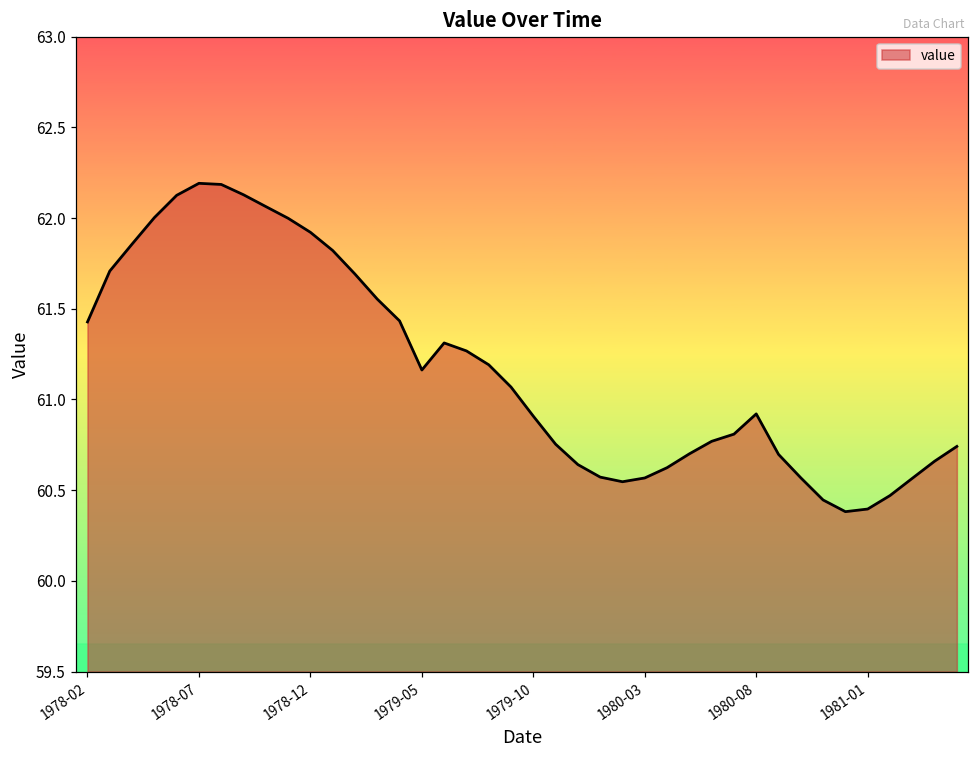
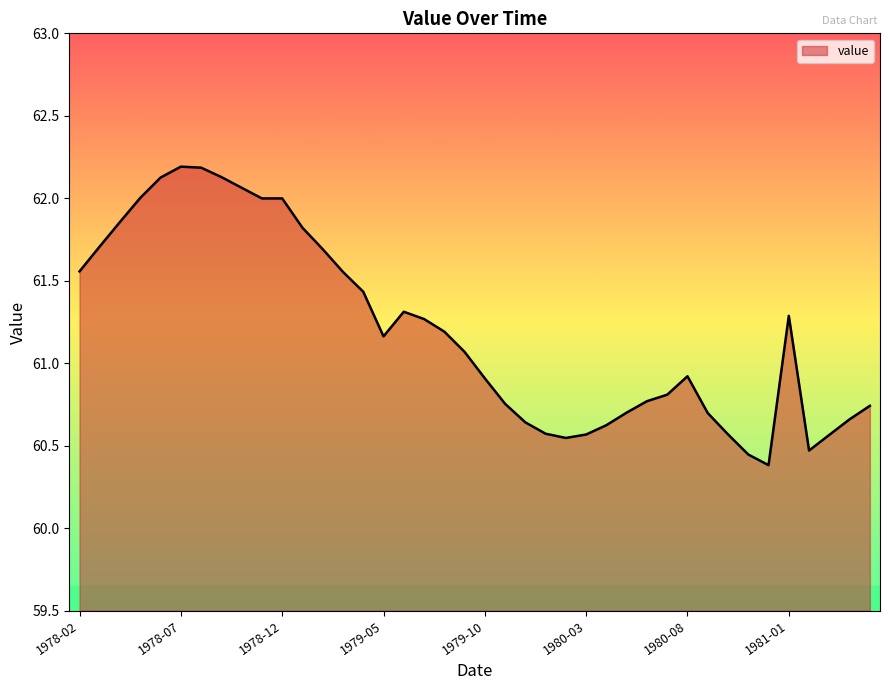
1978-02: 61.43 -> 61.56
1978-12: 61.92 -> 62.00
1981-01: 60.40 -> 61.29
